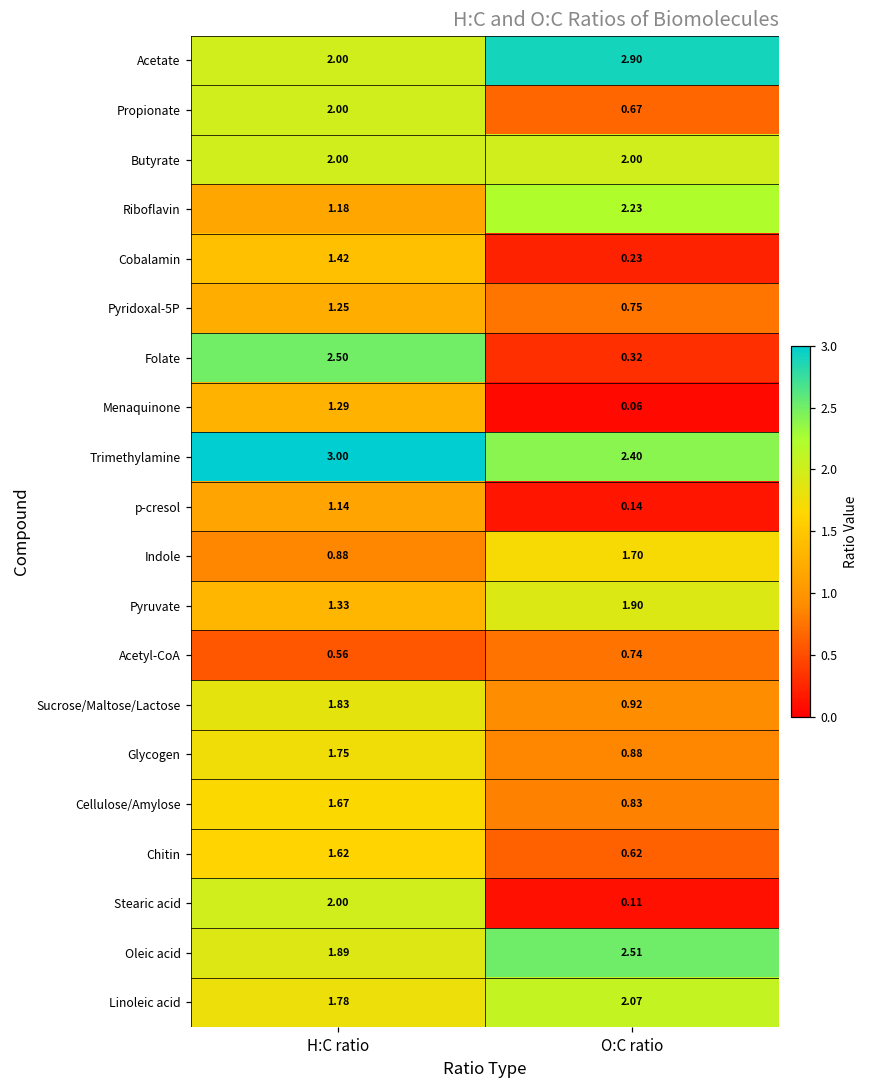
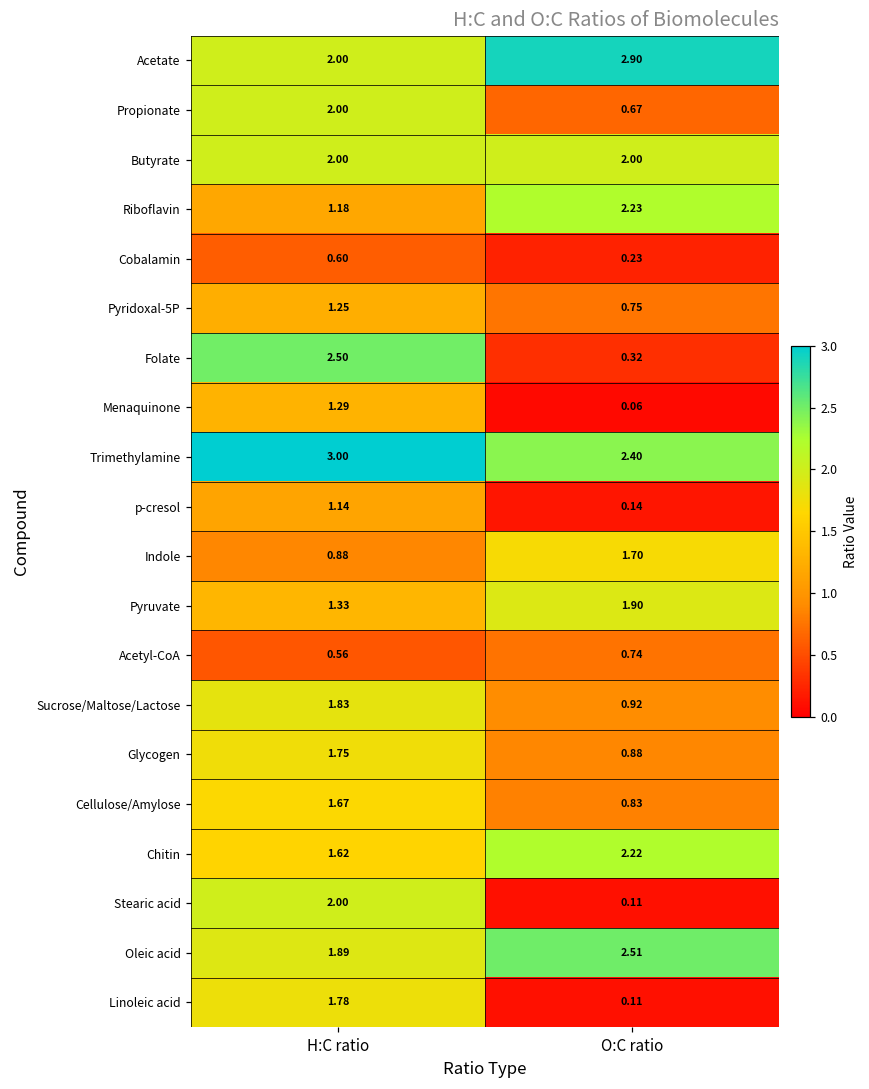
Cobalamin, H:C ratio: 1.42 -> 0.60
Chitin, O:C ratio: 0.62 -> 2.22
Linoleic acid, O:C ratio: 2.07 -> 0.11
